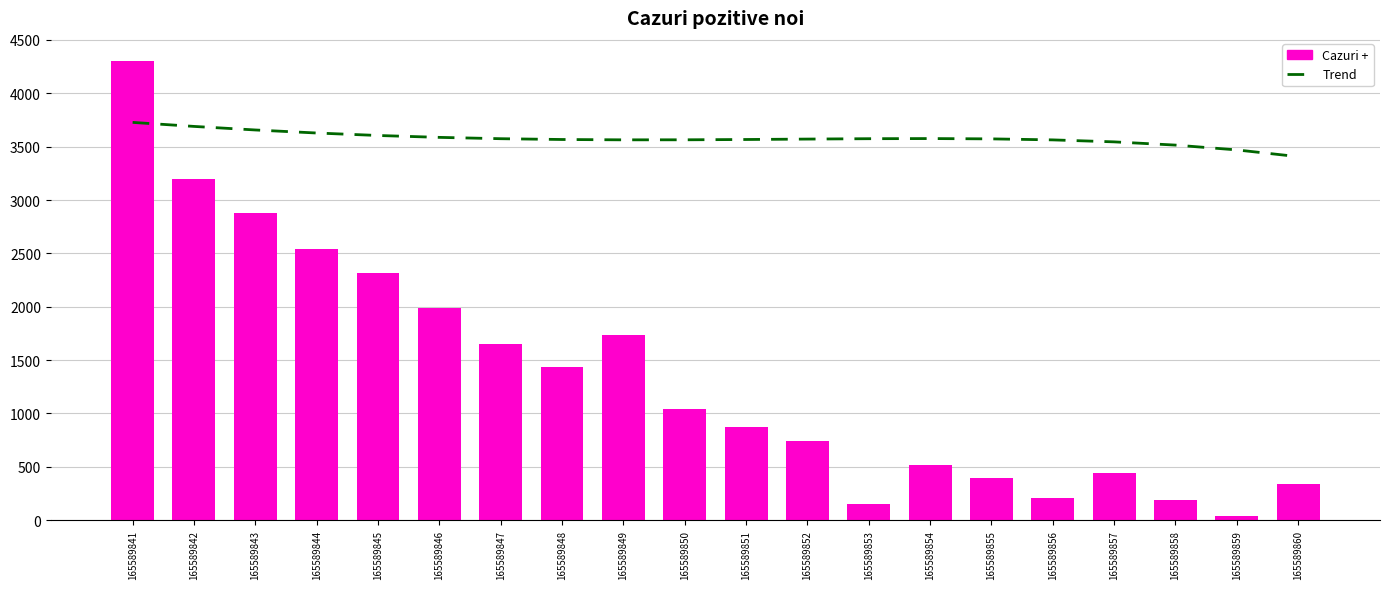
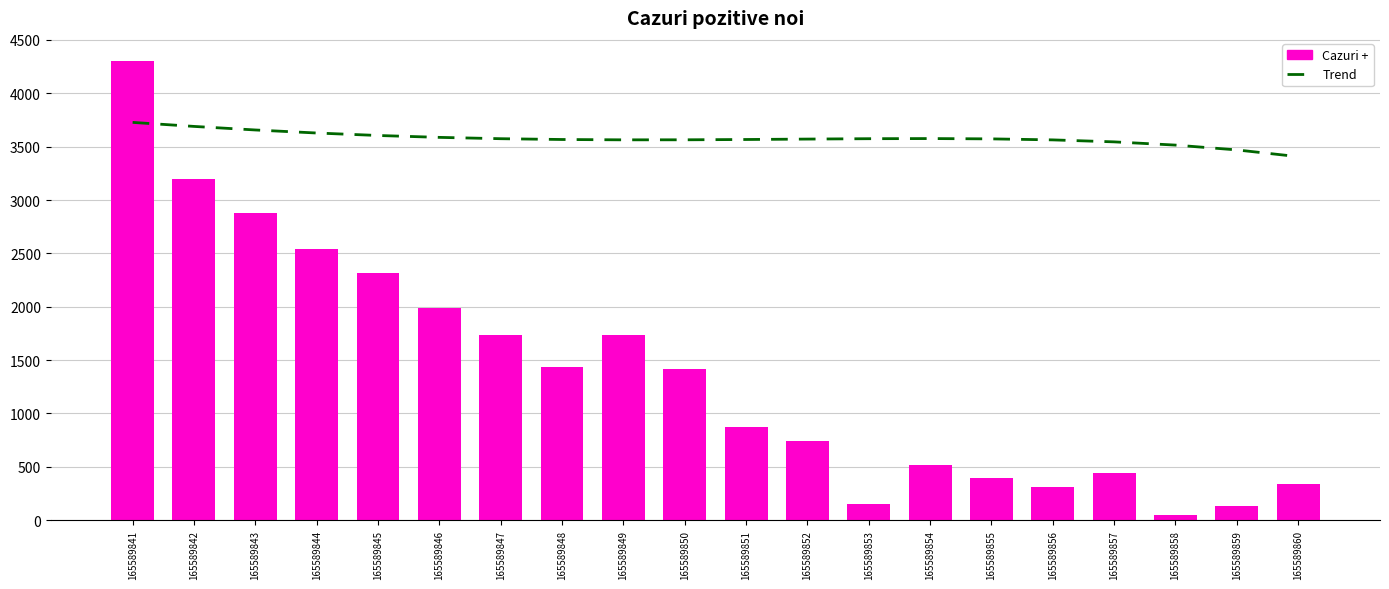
Cazuri +, 165589847: 1650 -> 1740
Cazuri +, 165589850: 1040 -> 1420
Cazuri +, 165589856: 210 -> 310
Cazuri +, 165589858: 190 -> 40
Cazuri +, 165589859: 40 -> 130
